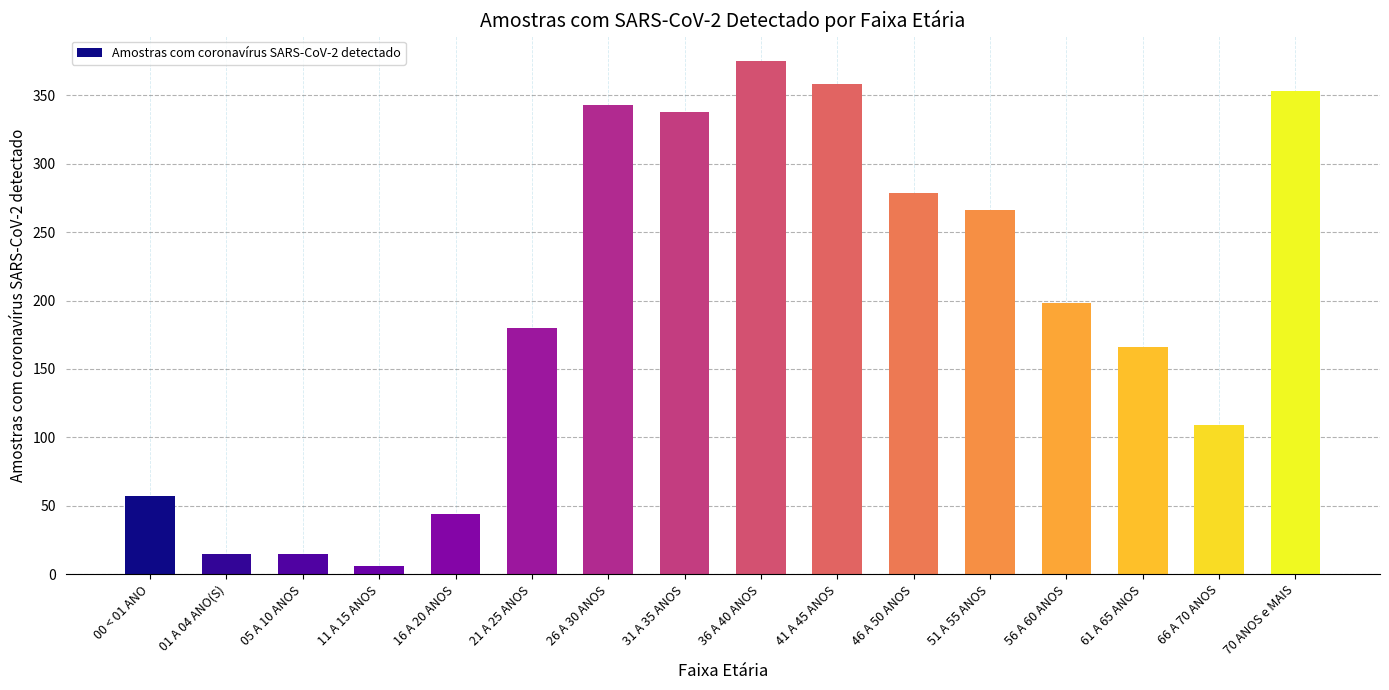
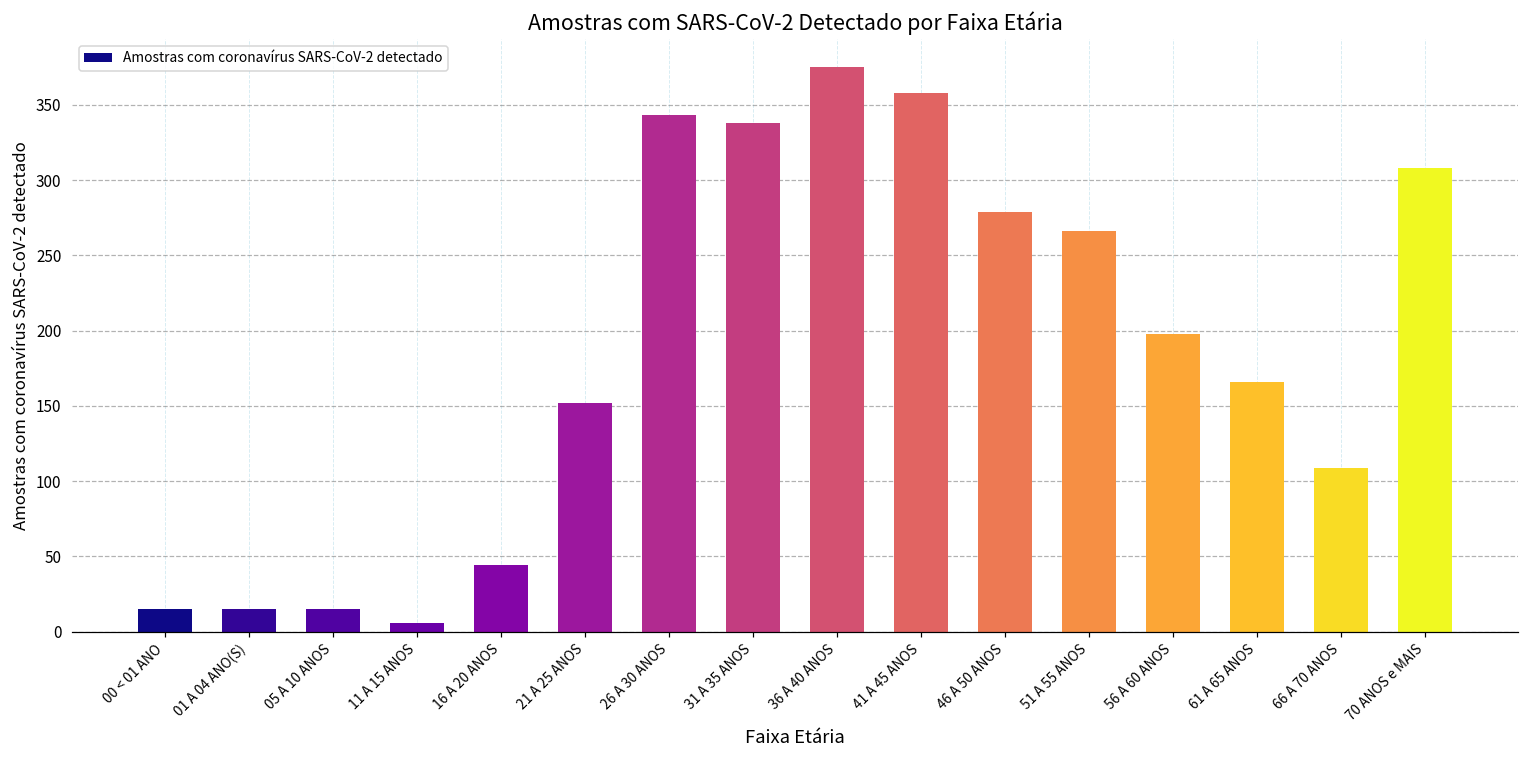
00 < 01 ANO: 57 -> 15
21 A 25 ANOS: 180 -> 152
70 ANOS e MAIS: 353 -> 308
